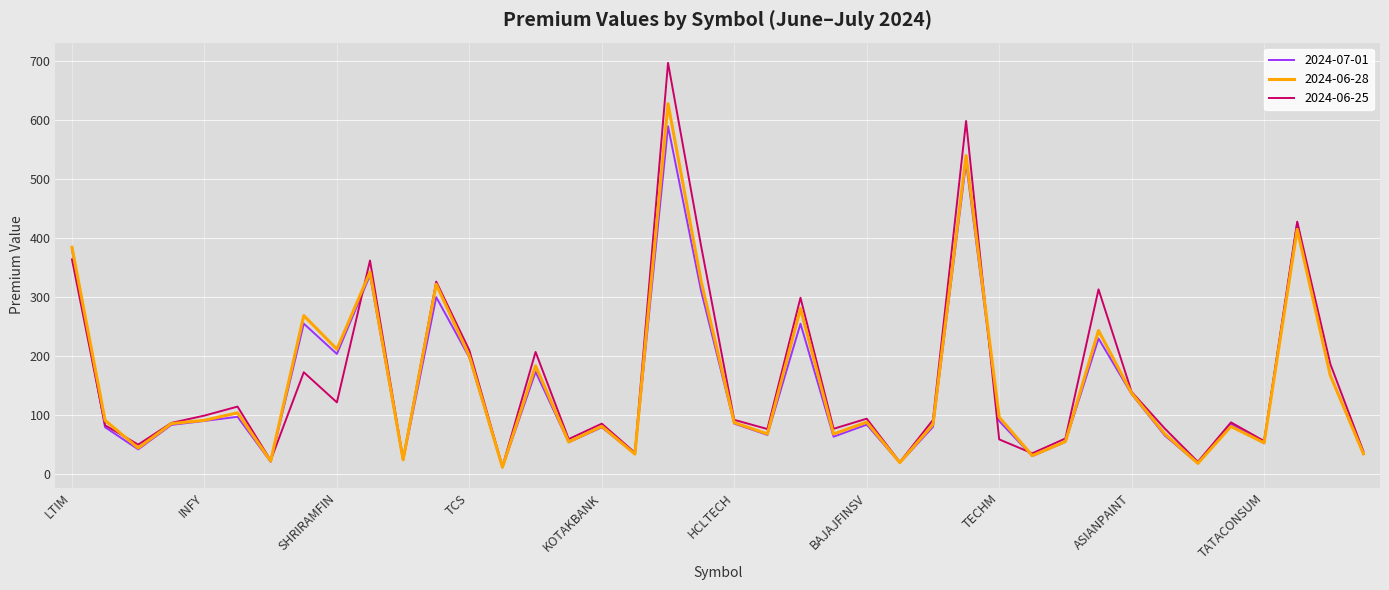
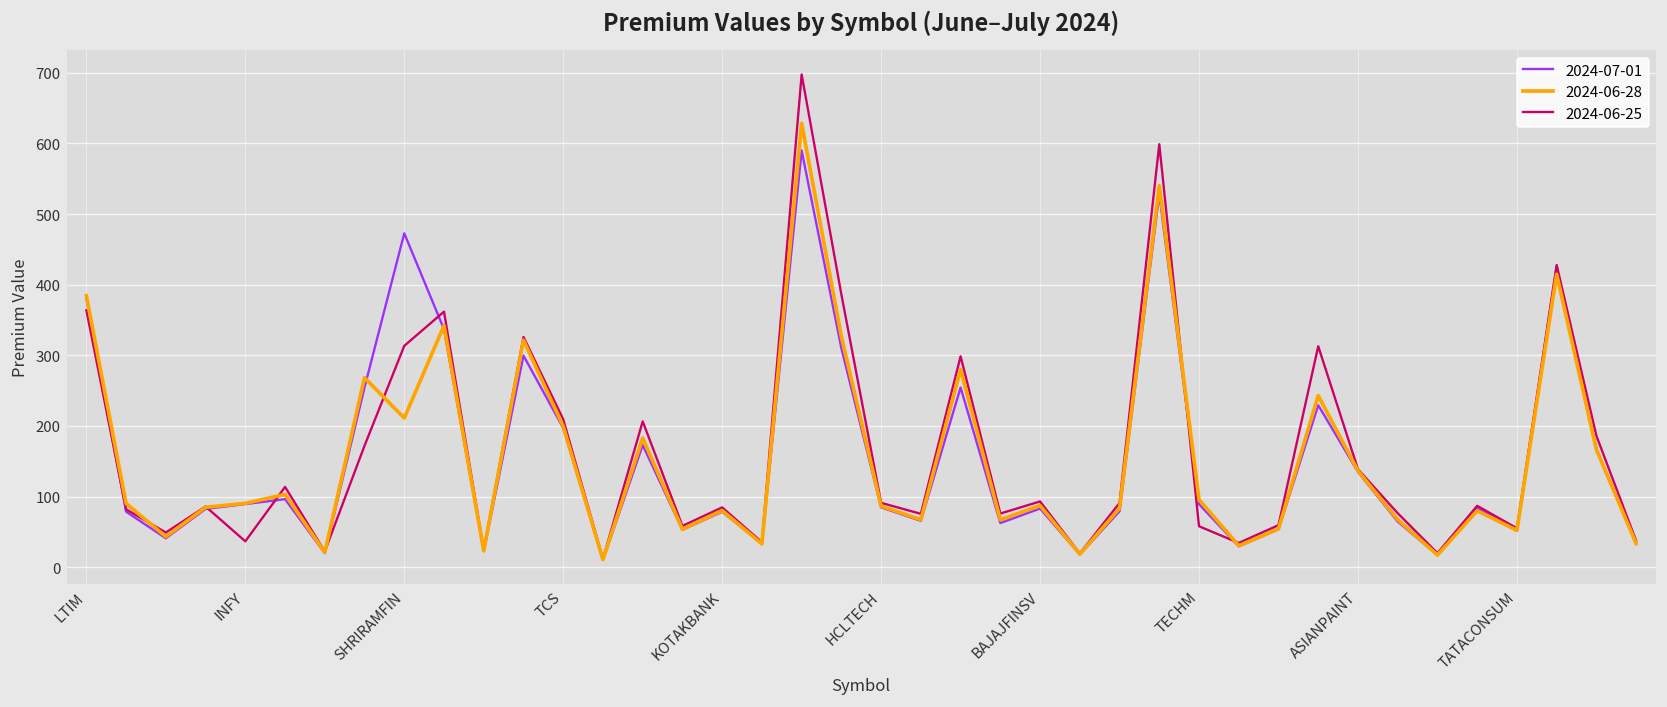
2024-06-25, INFY: 100 -> 40
2024-07-01, SHRIRAMFIN: 200 -> 470
2024-06-25, SHRIRAMFIN: 120 -> 310
